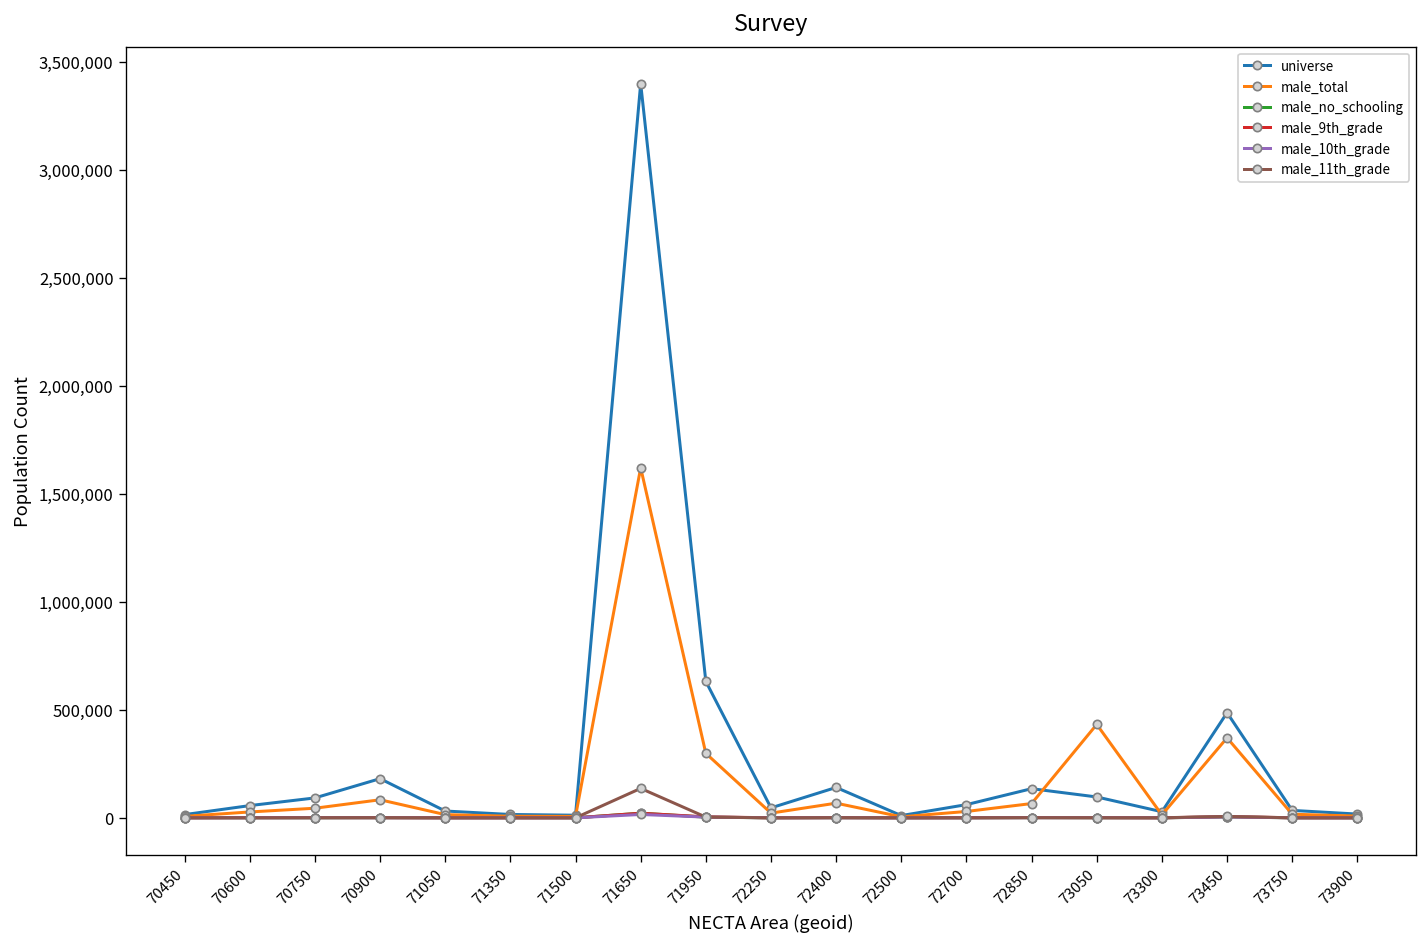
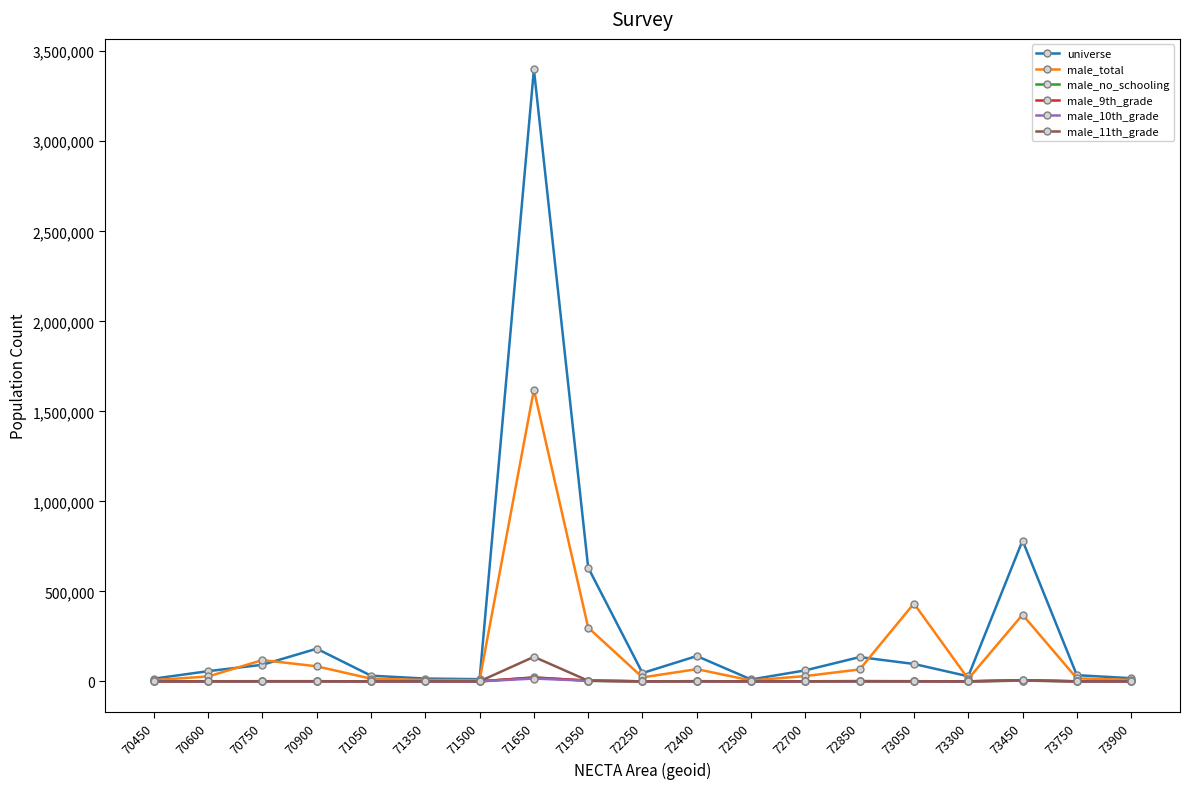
male_total, 70750: 40,000 -> 120,000
universe, 73450: 490,000 -> 780,000
